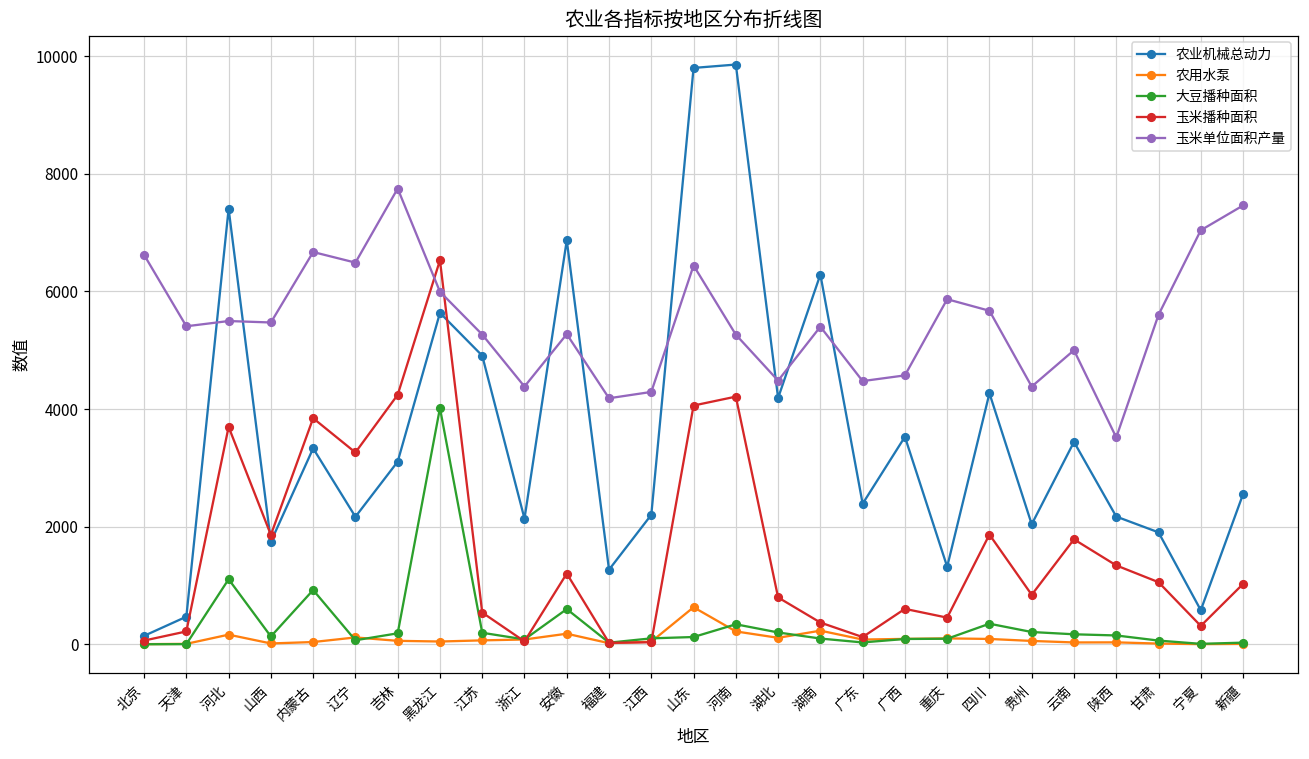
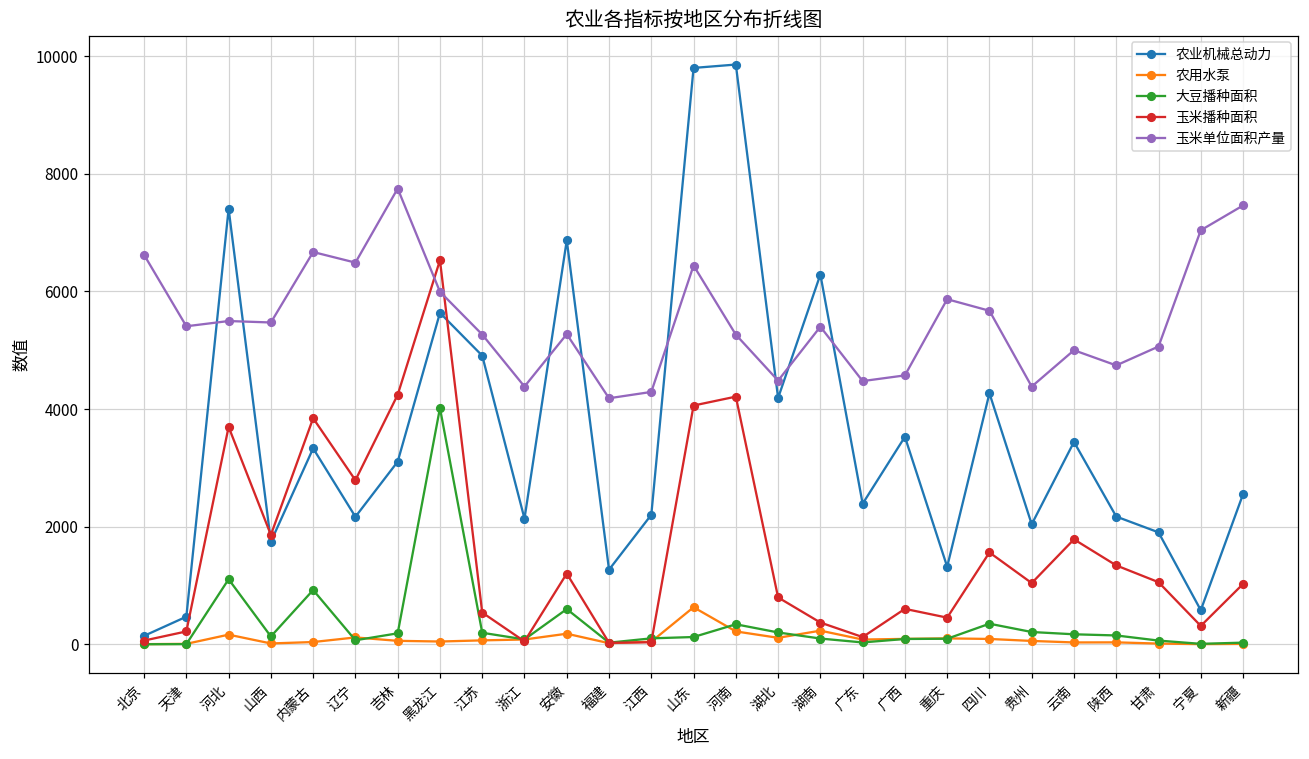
玉米播种面积, 辽宁: 3300 -> 2800
玉米播种面积, 四川: 1900 -> 1600
玉米播种面积, 贵州: 800 -> 1000
玉米单位面积产量, 陕西: 3500 -> 4700
玉米单位面积产量, 甘肃: 5600 -> 5100
